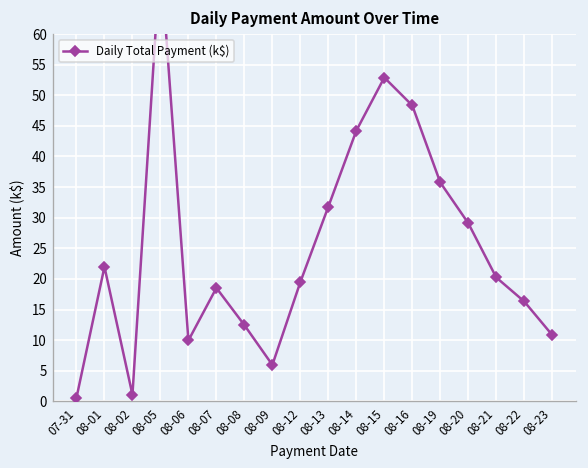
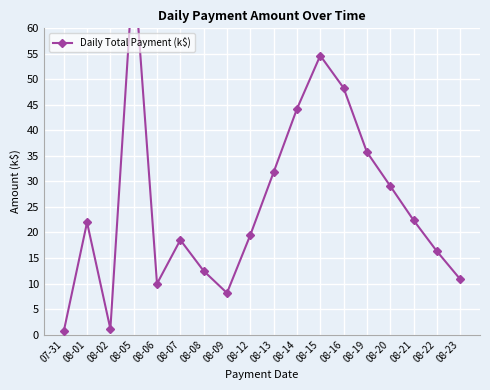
08-09: 6 -> 8
08-15: 53 -> 55
08-21: 20 -> 22
